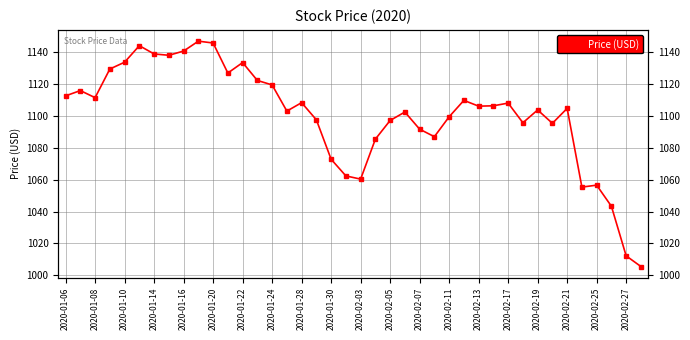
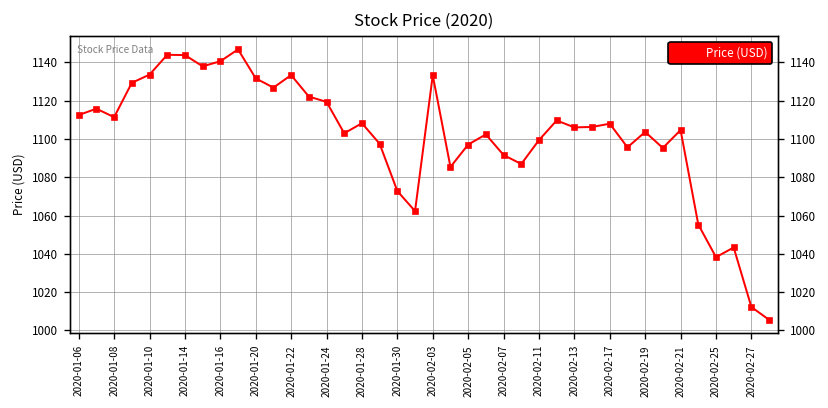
2020-01-14: 1139 -> 1144
2020-01-20: 1146 -> 1132
2020-02-03: 1060 -> 1133
2020-02-25: 1057 -> 1038
